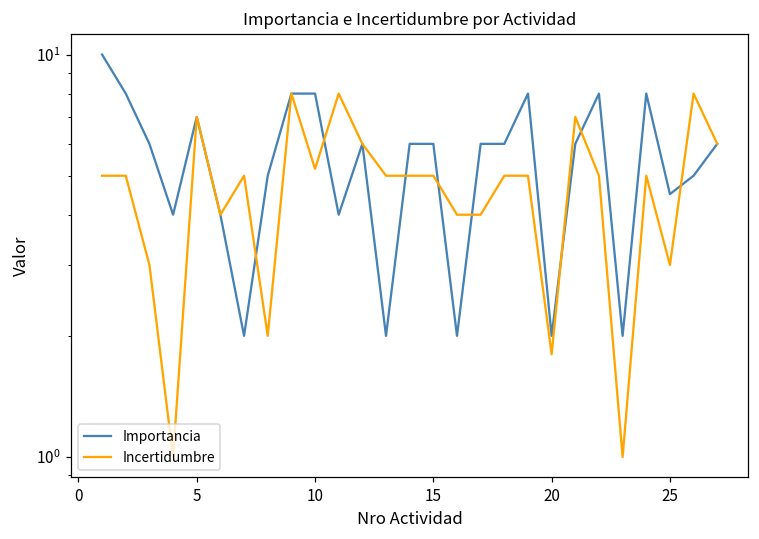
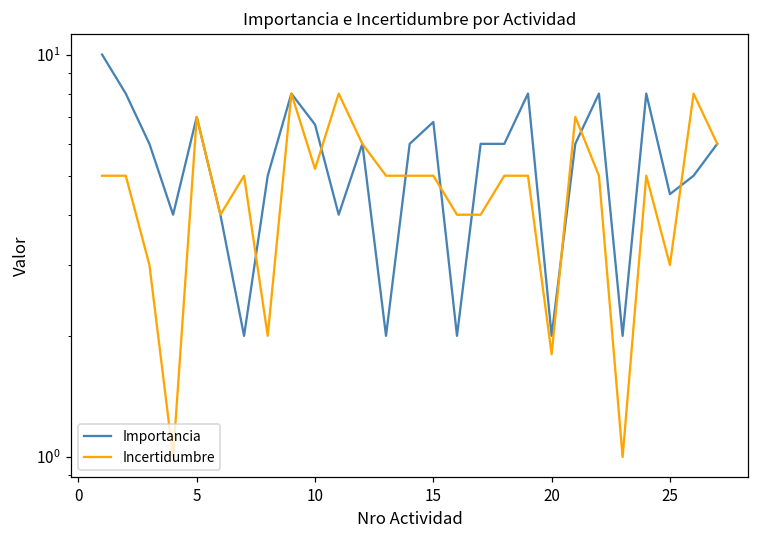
Importancia, 10: 8.0 -> 6.7
Importancia, 15: 6.0 -> 6.8
